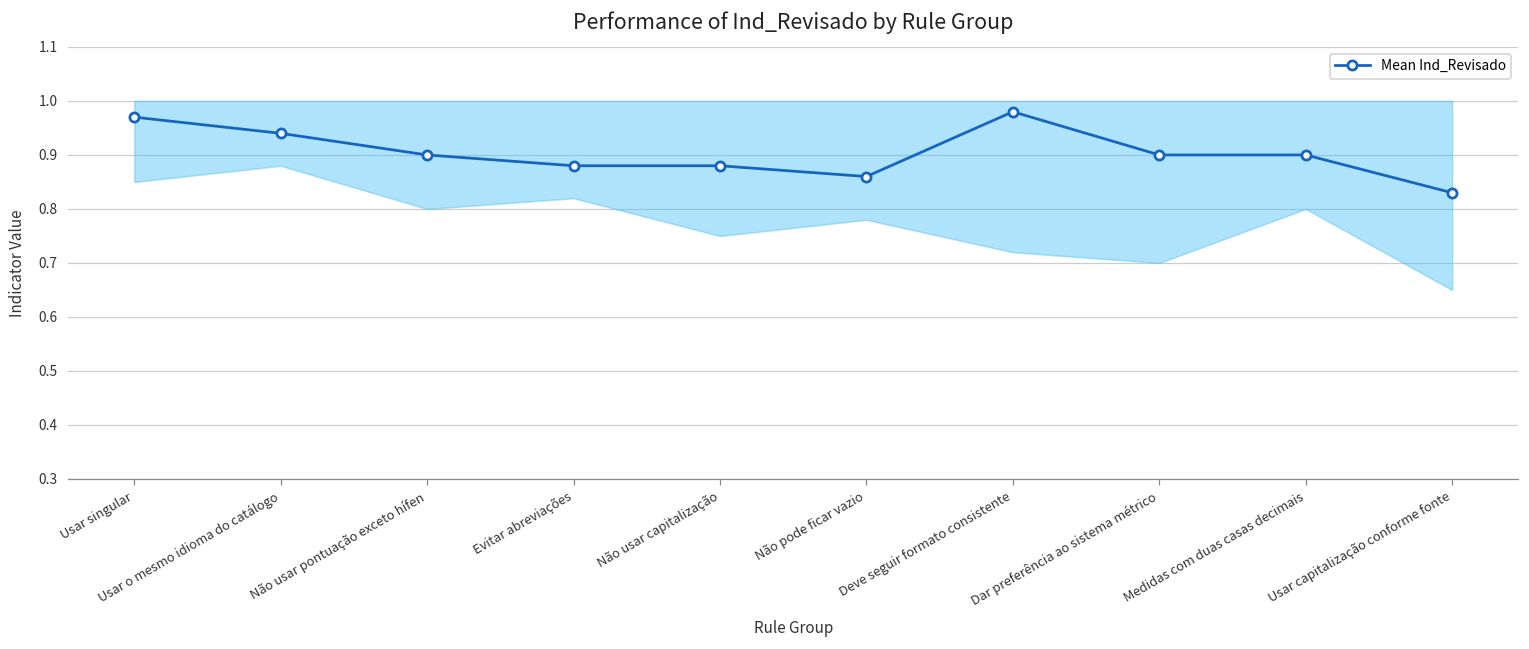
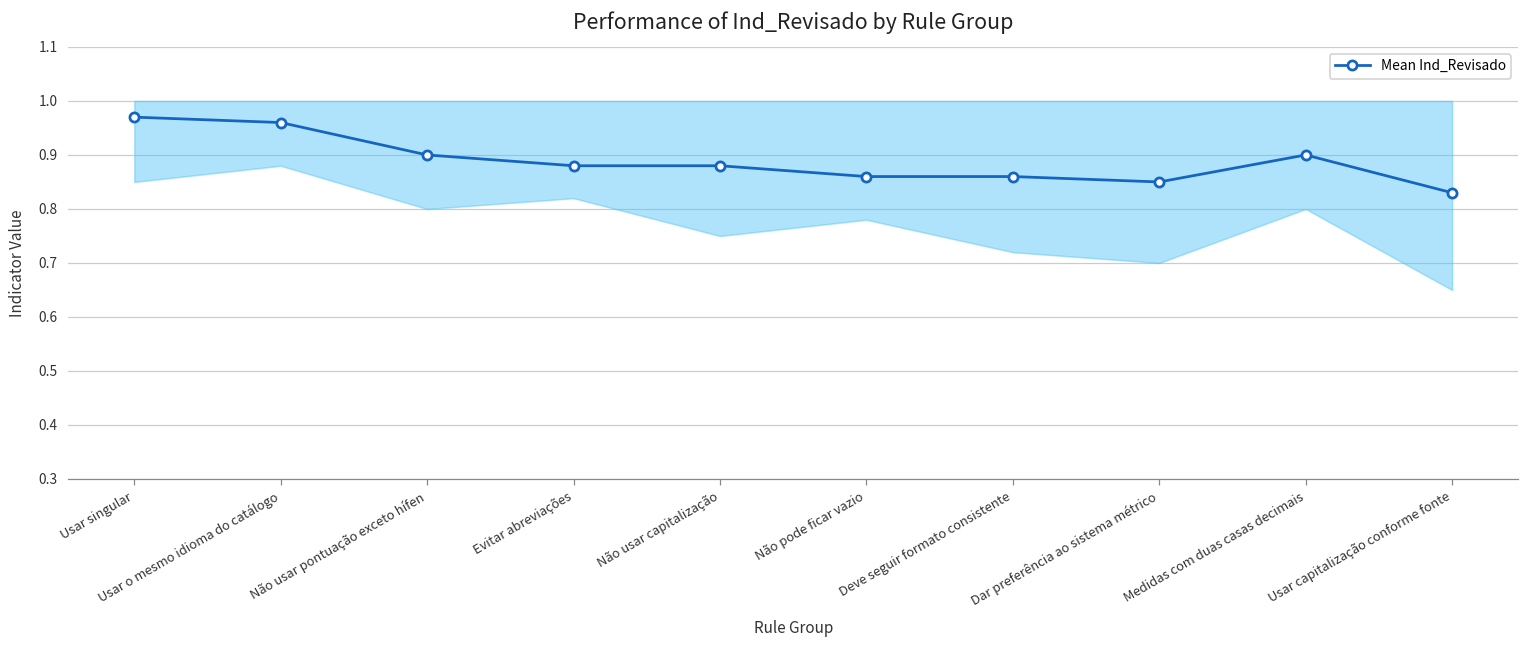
Mean Ind_Revisado, Usar o mesmo idioma do catálogo: 0.94 -> 0.96
Mean Ind_Revisado, Deve seguir formato consistente: 0.98 -> 0.86
Mean Ind_Revisado, Dar preferência ao sistema métrico: 0.90 -> 0.85
